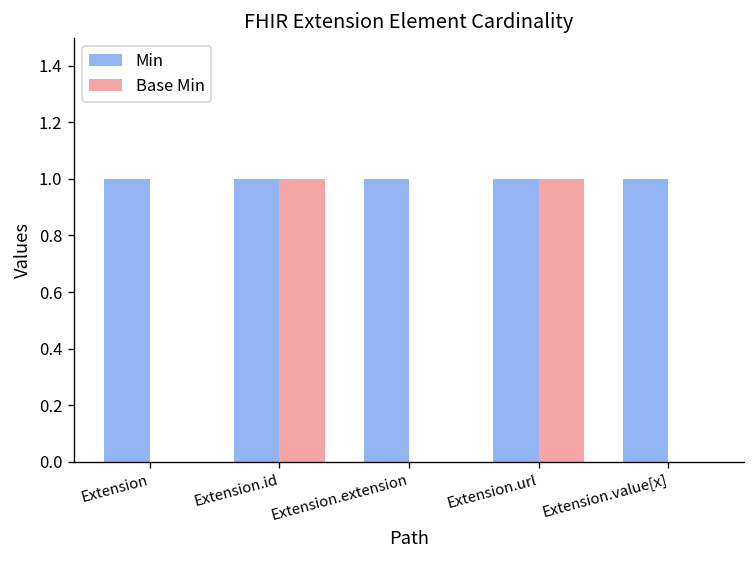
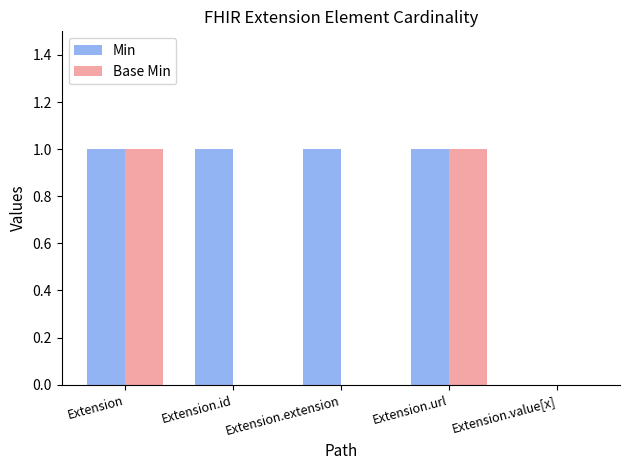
Base Min, Extension: 0 -> 1
Base Min, Extension.id: 1 -> 0
Min, Extension.value[x]: 1 -> 0
